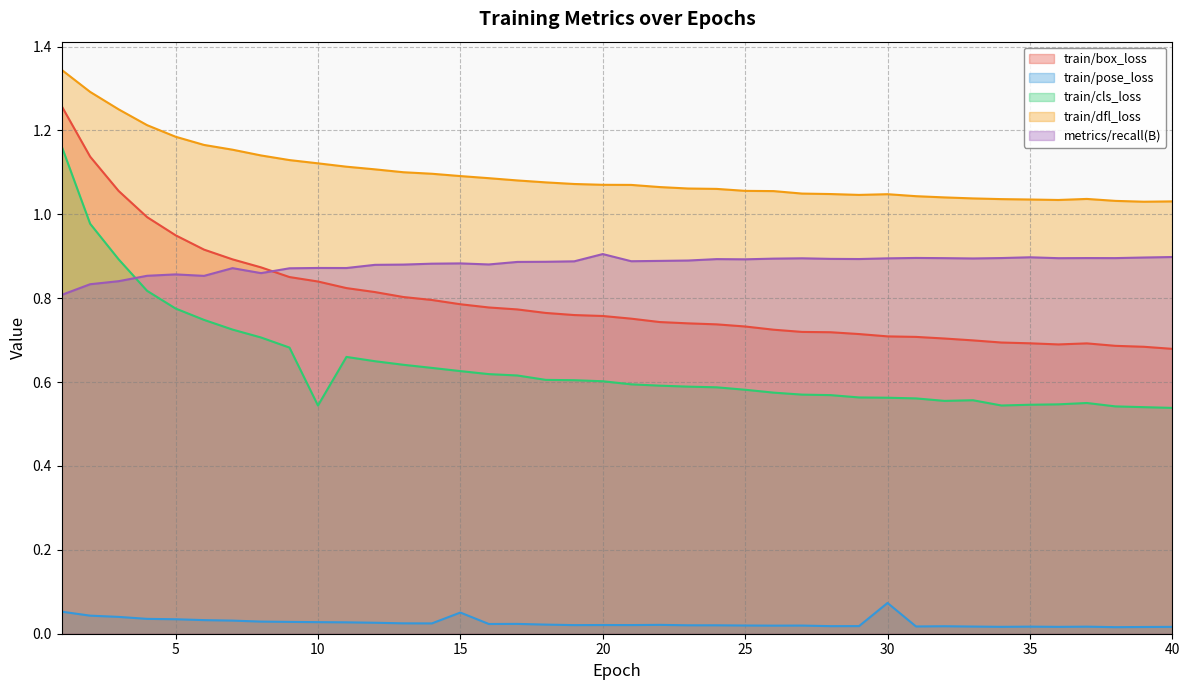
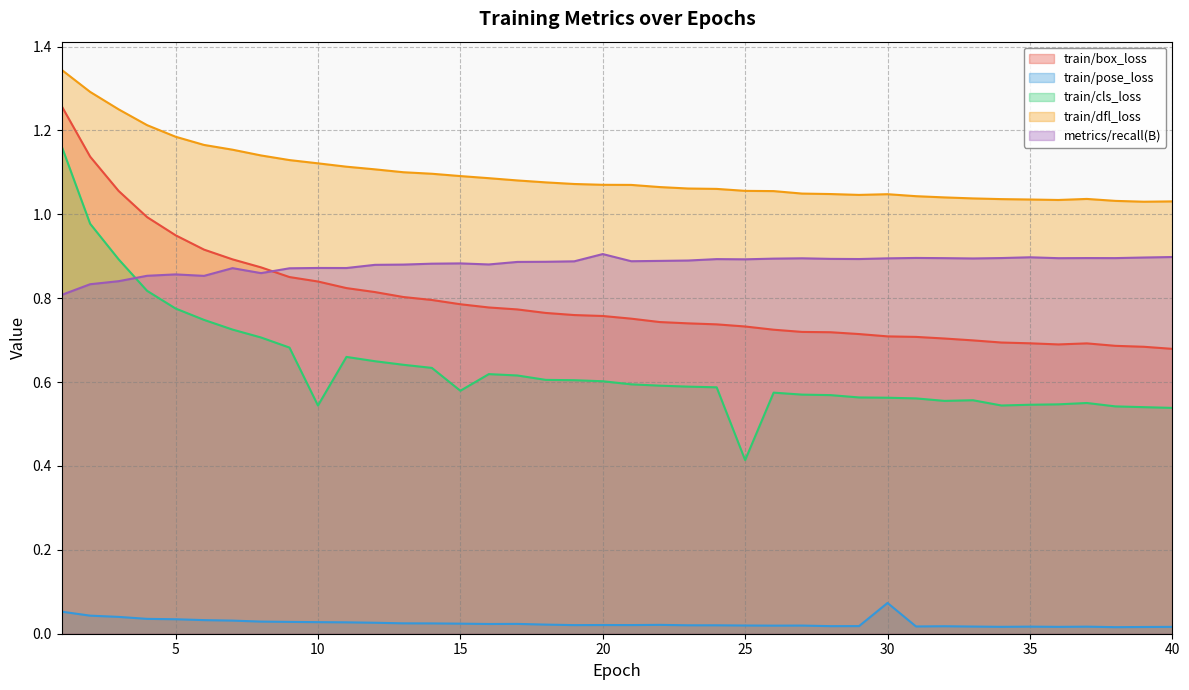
train/pose_loss, 15: 0.05 -> 0.02
train/cls_loss, 15: 0.63 -> 0.58
train/cls_loss, 25: 0.58 -> 0.41
